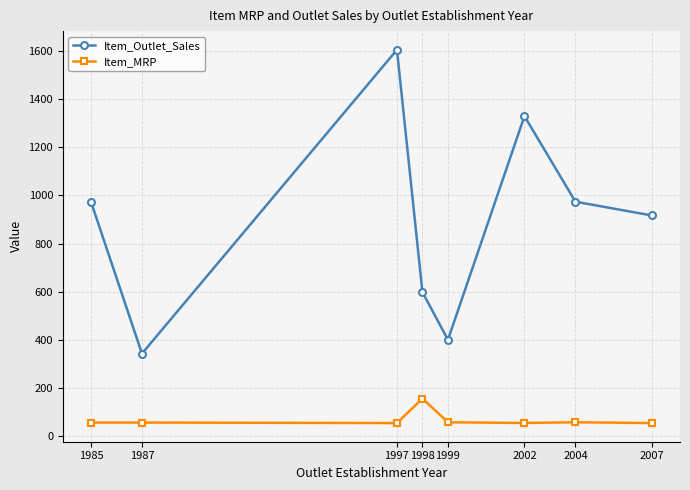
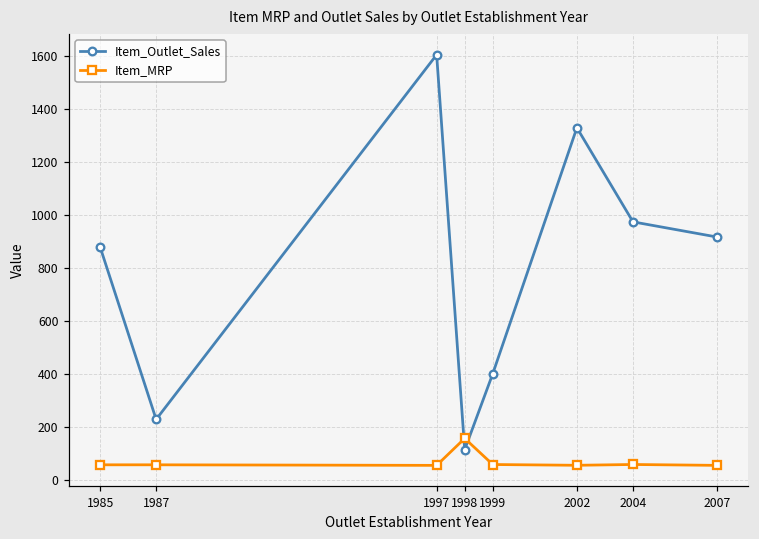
Item_Outlet_Sales, 1985: 970 -> 880
Item_Outlet_Sales, 1987: 340 -> 230
Item_Outlet_Sales, 1998: 600 -> 110
